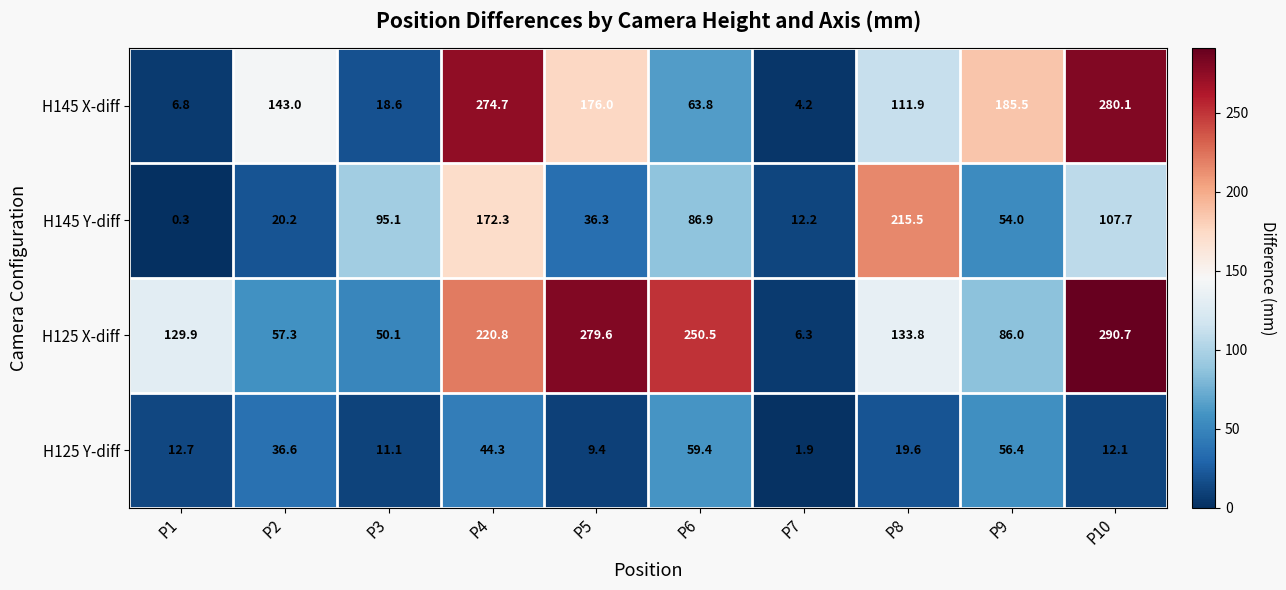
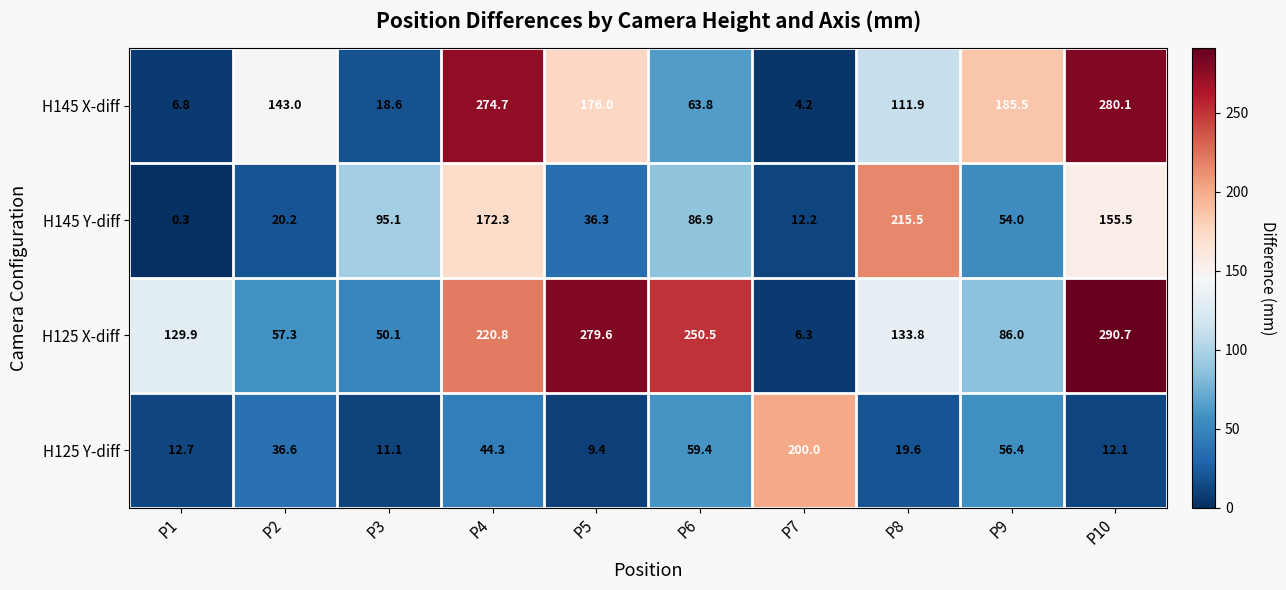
H145 Y-diff, P10: 107.7 -> 155.5
H125 Y-diff, P7: 1.9 -> 200.0
